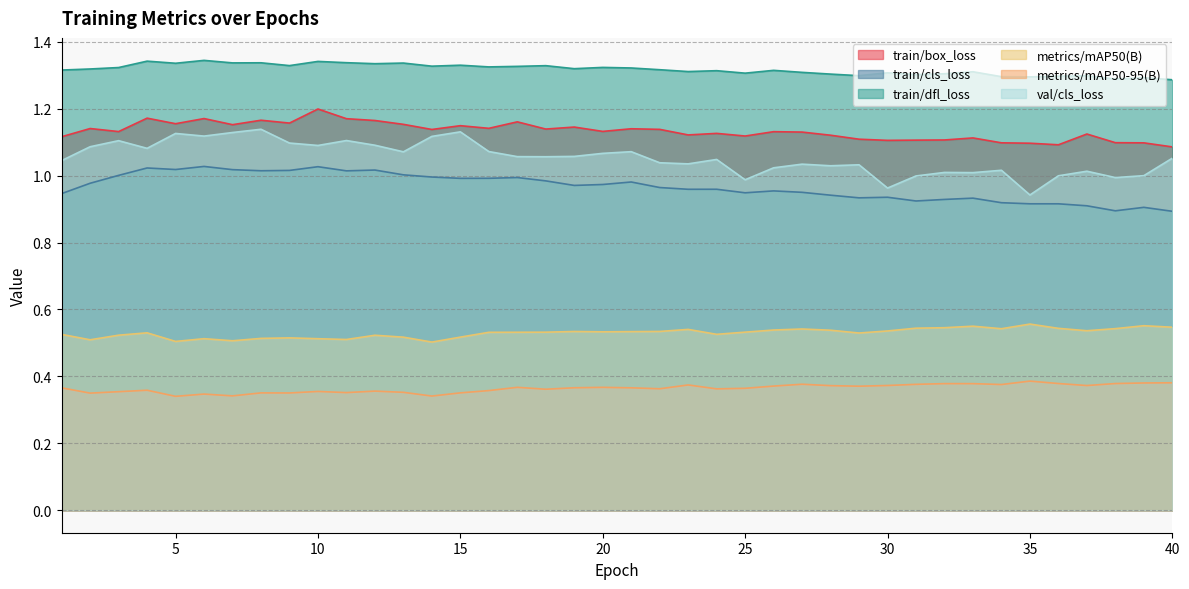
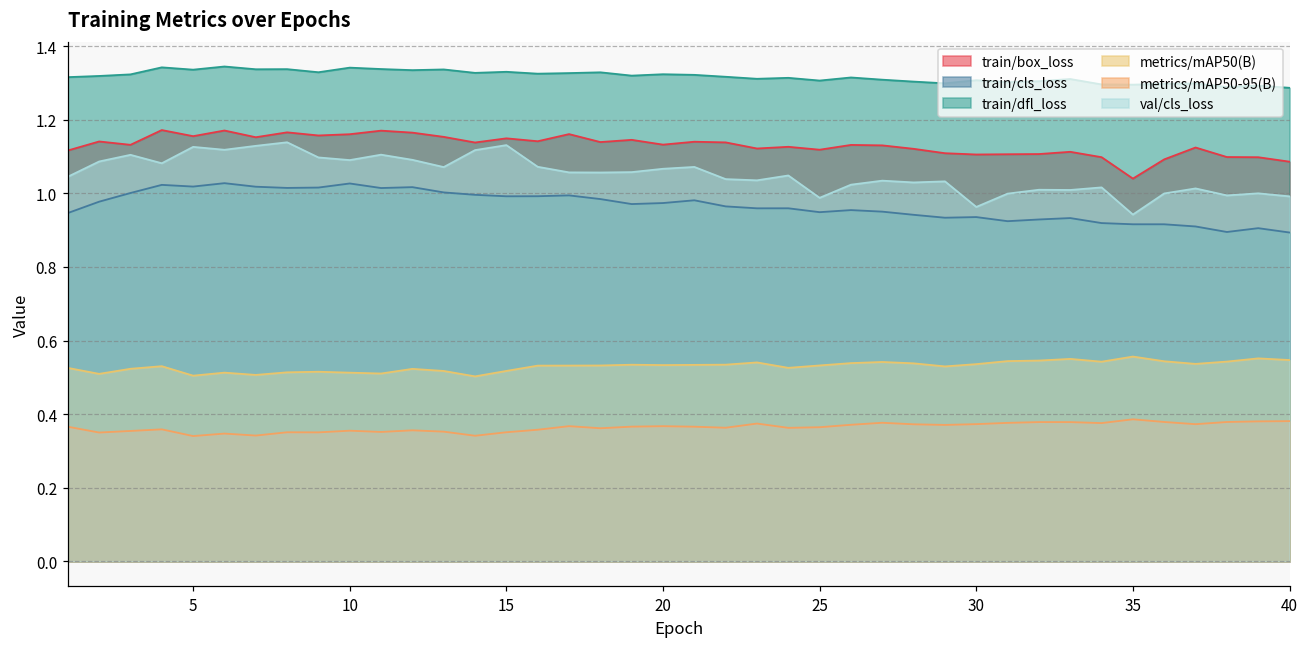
train/box_loss, 10: 1.20 -> 1.16
train/box_loss, 35: 1.10 -> 1.04
val/cls_loss, 40: 1.05 -> 0.99
